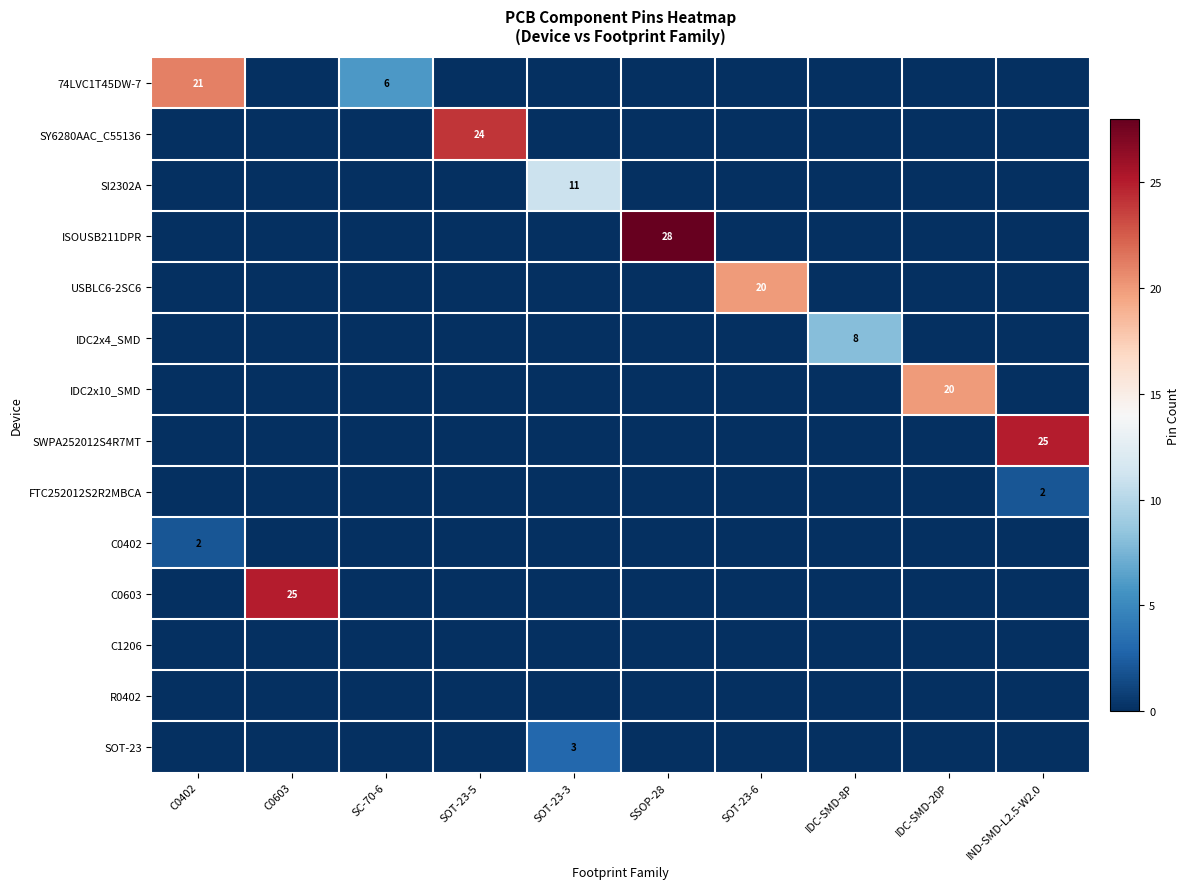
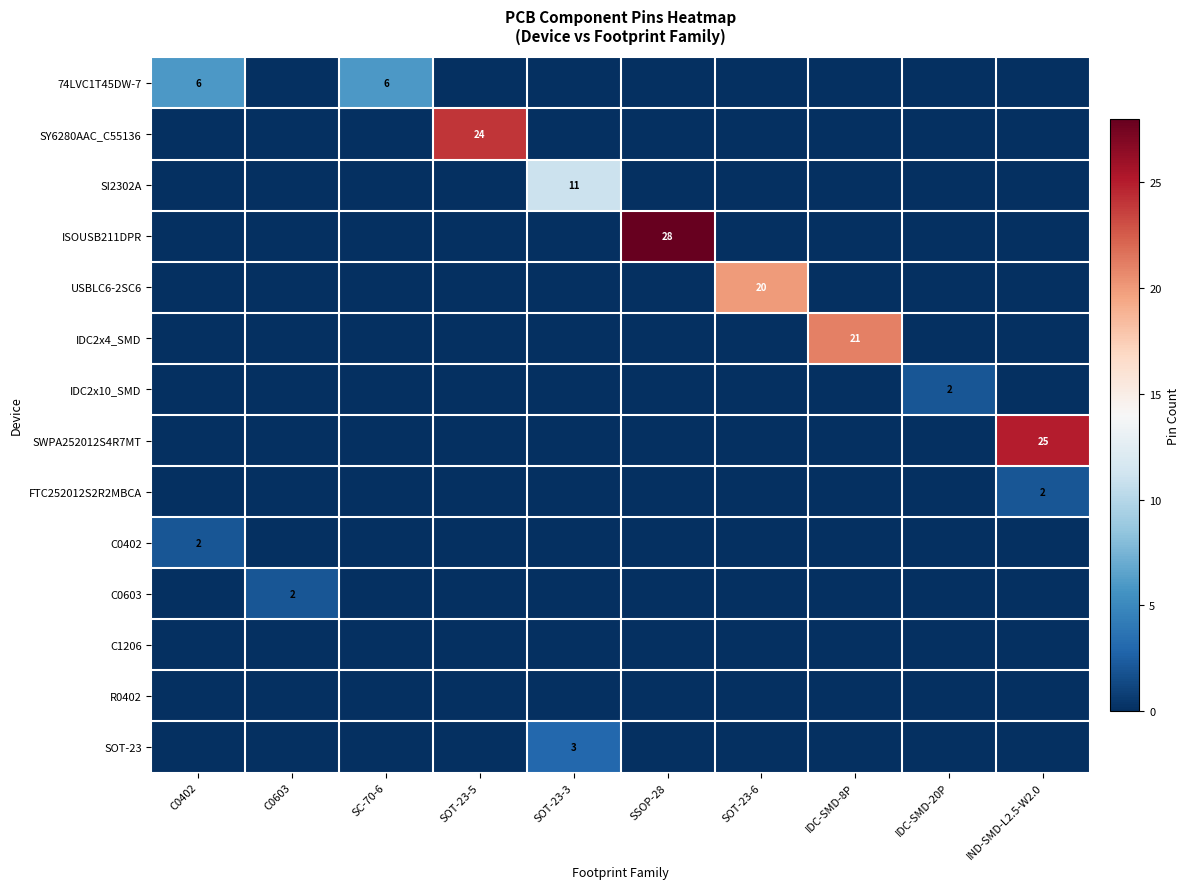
74LVC1T45DW-7, C0402: 21 -> 6
IDC2x4_SMD, IDC-SMD-8P: 8 -> 21
IDC2x10_SMD, IDC-SMD-20P: 20 -> 2
C0603, C0603: 25 -> 2
